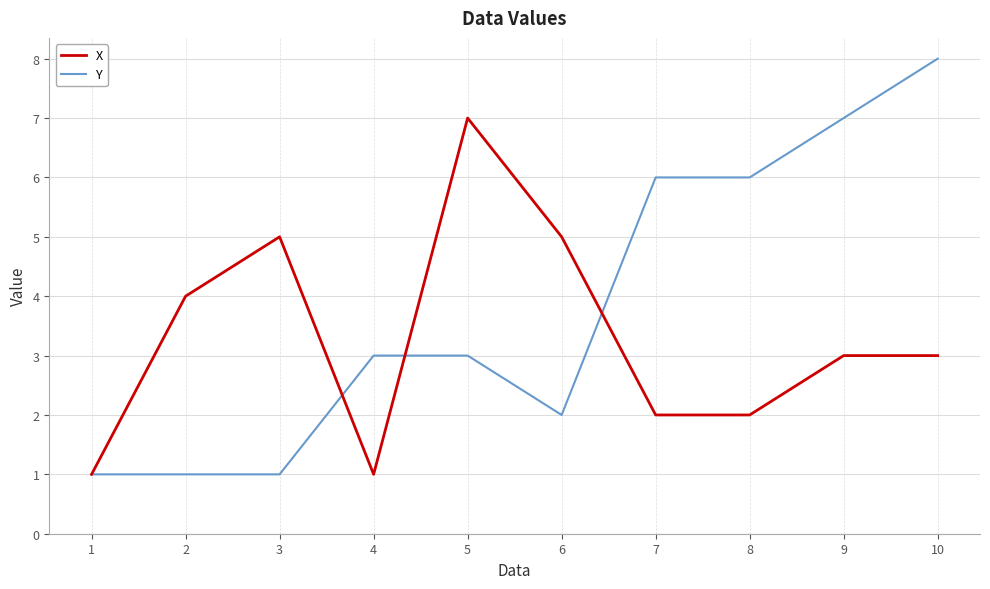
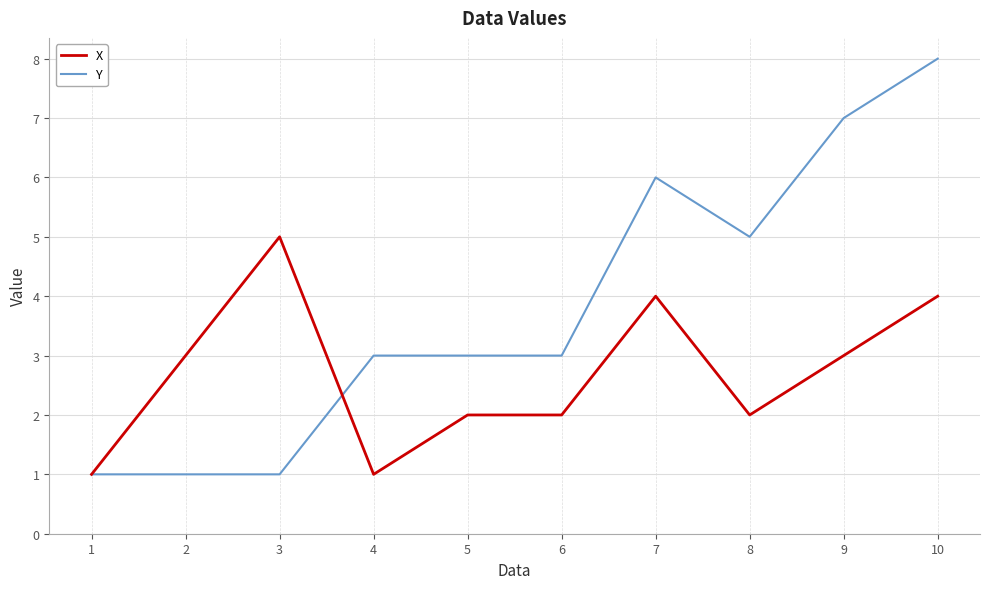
X, 2: 4 -> 3
X, 5: 7 -> 2
X, 6: 5 -> 2
Y, 6: 2 -> 3
X, 7: 2 -> 4
Y, 8: 6 -> 5
X, 10: 3 -> 4
